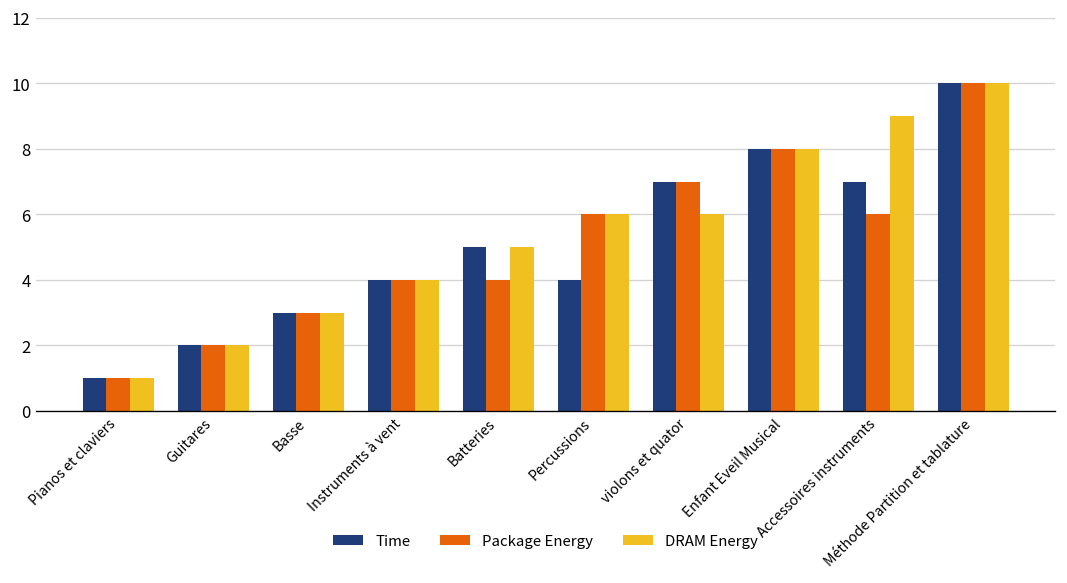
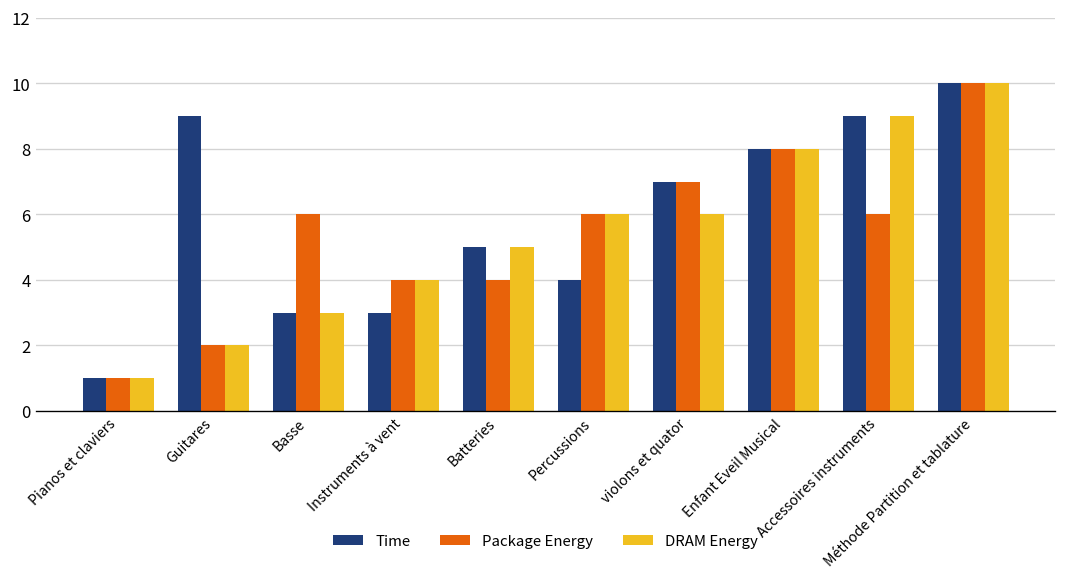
Time, Guitares: 2 -> 9
Package Energy, Basse: 3 -> 6
Time, Instruments à vent: 4 -> 3
Time, Accessoires instruments: 7 -> 9
